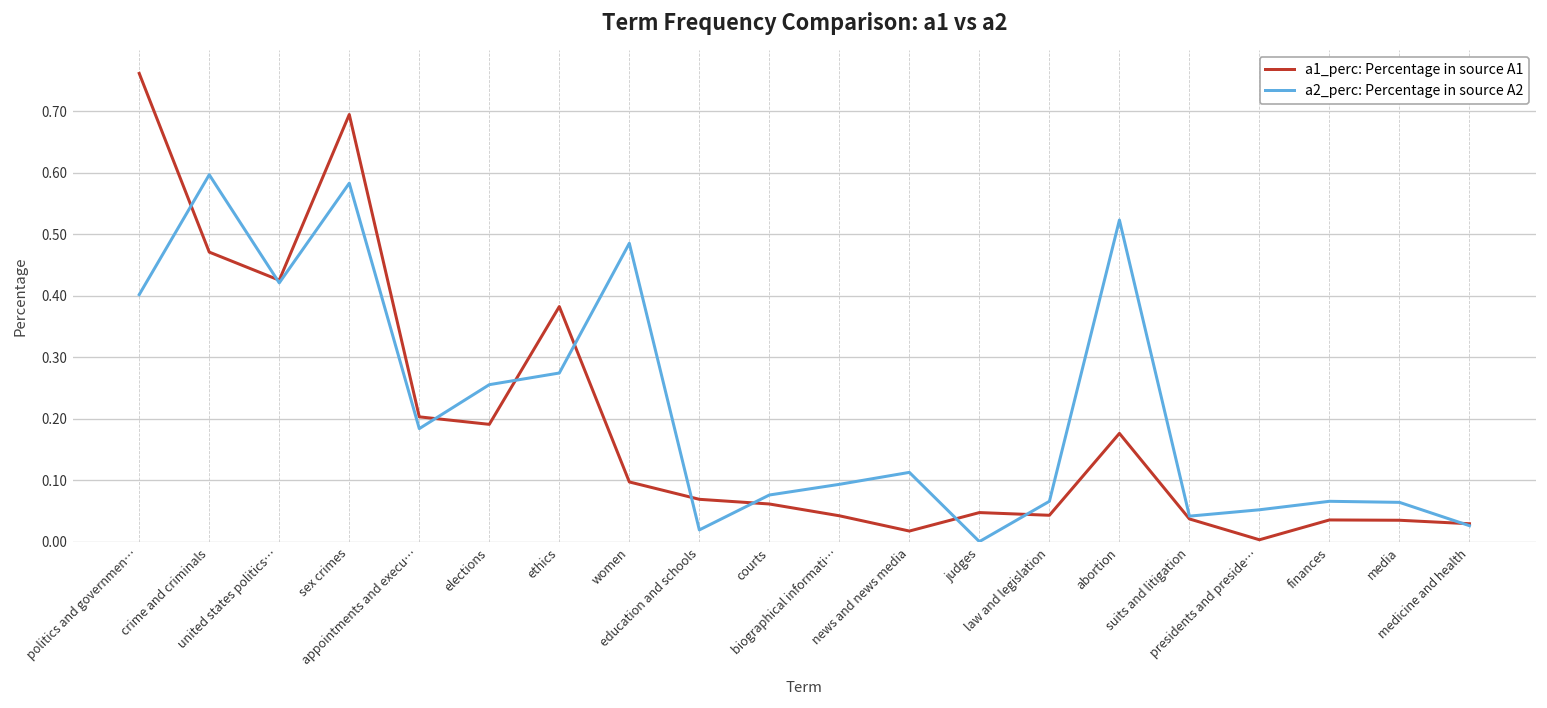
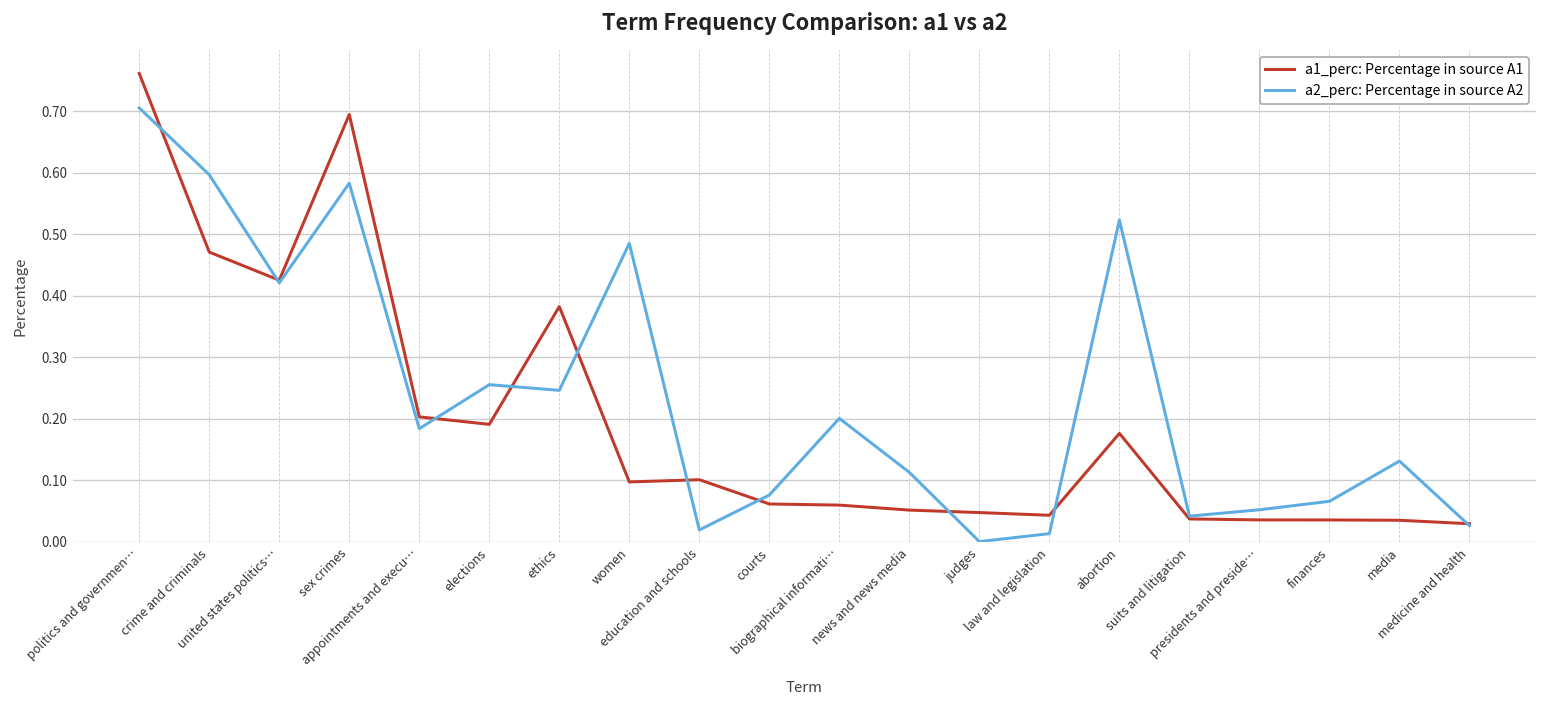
a2_perc: Percentage in source A2, politics and governmen…: 0.40 -> 0.71
a2_perc: Percentage in source A2, ethics: 0.27 -> 0.25
a1_perc: Percentage in source A1, education and schools: 0.07 -> 0.10
a1_perc: Percentage in source A1, biographical informati…: 0.04 -> 0.06
a2_perc: Percentage in source A2, biographical informati…: 0.09 -> 0.20
a1_perc: Percentage in source A1, news and news media: 0.02 -> 0.05
a2_perc: Percentage in source A2, law and legislation: 0.07 -> 0.01
a1_perc: Percentage in source A1, presidents and preside…: 0.00 -> 0.04
a2_perc: Percentage in source A2, media: 0.06 -> 0.13
